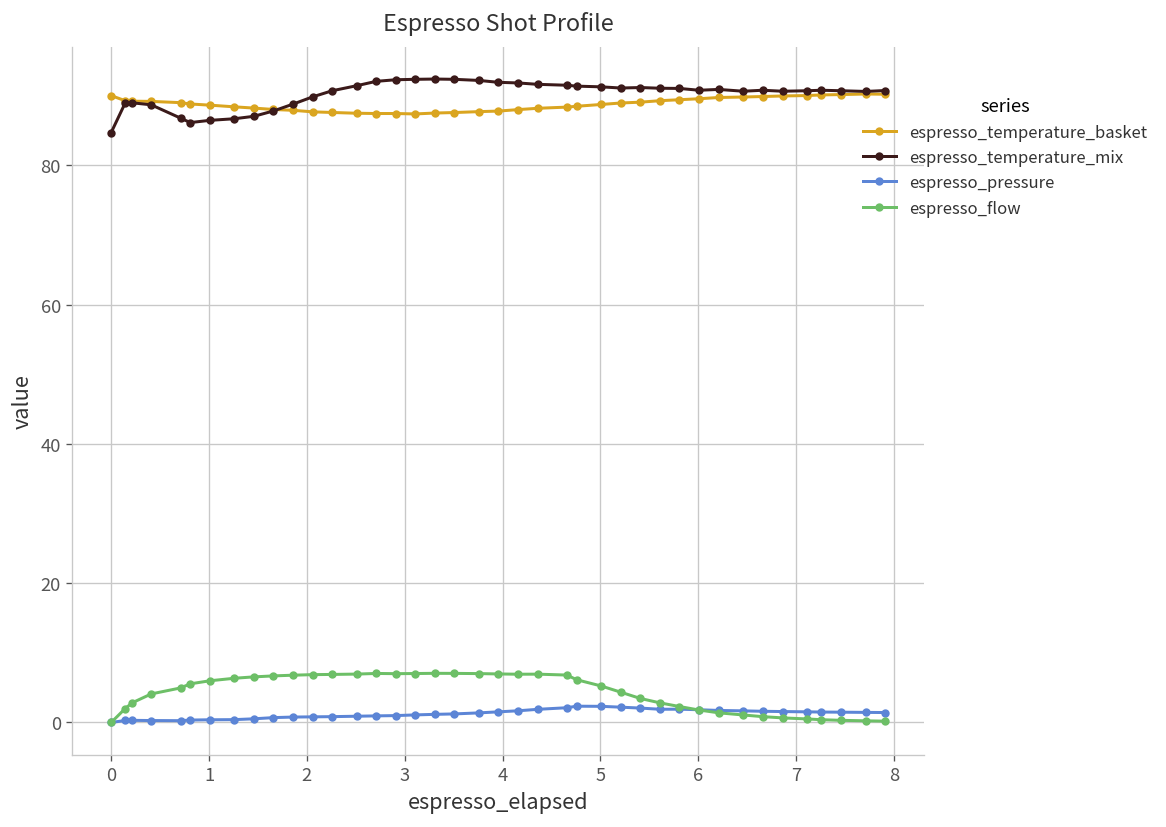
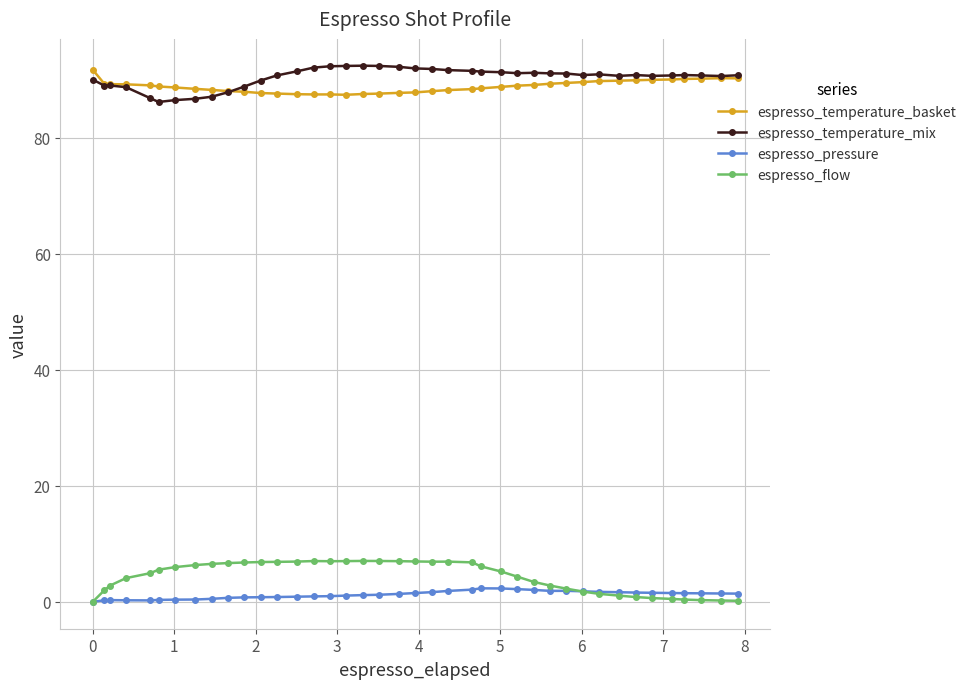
espresso_temperature_basket, 0: 90 -> 92
espresso_temperature_mix, 0: 85 -> 90
